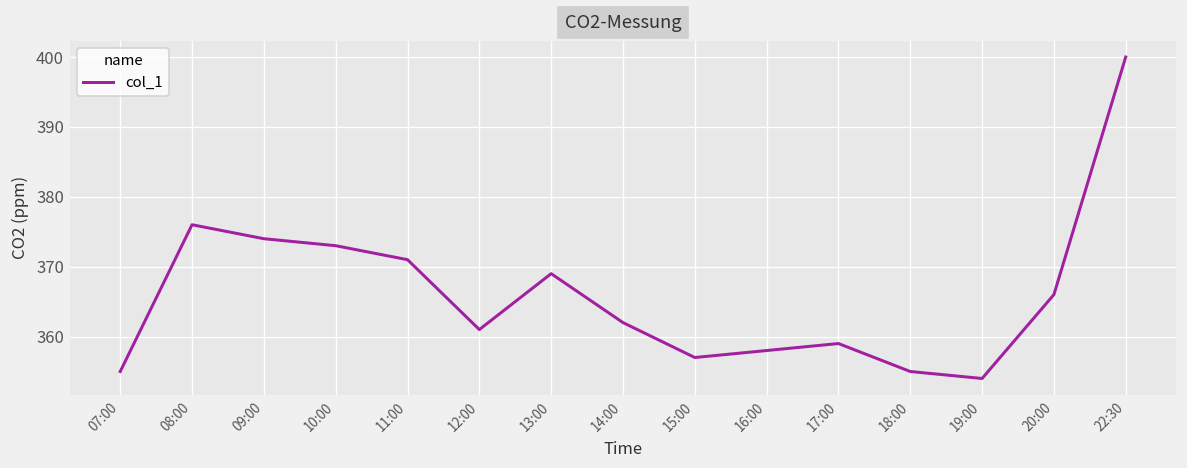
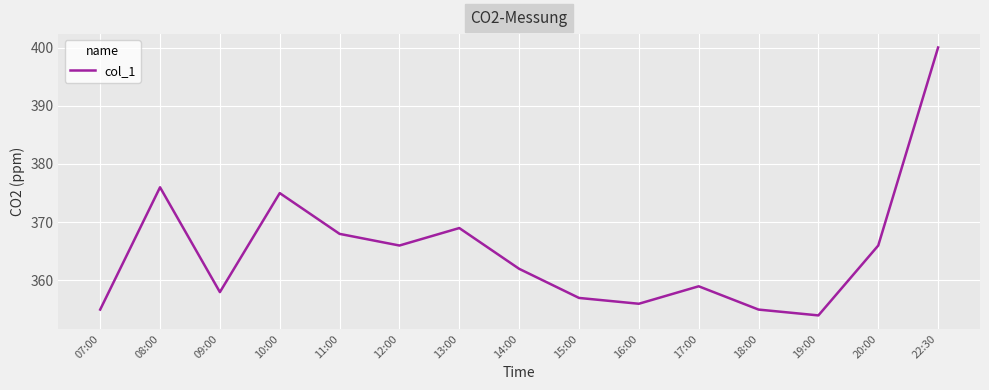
09:00: 374 -> 358
10:00: 373 -> 375
11:00: 371 -> 368
12:00: 361 -> 366
16:00: 358 -> 356
